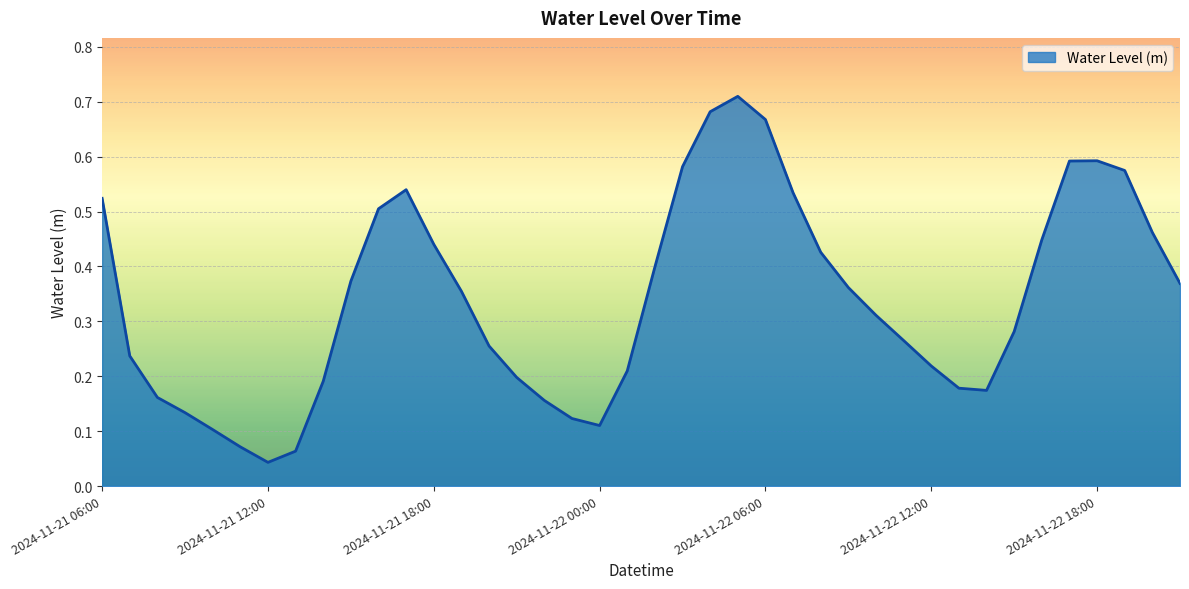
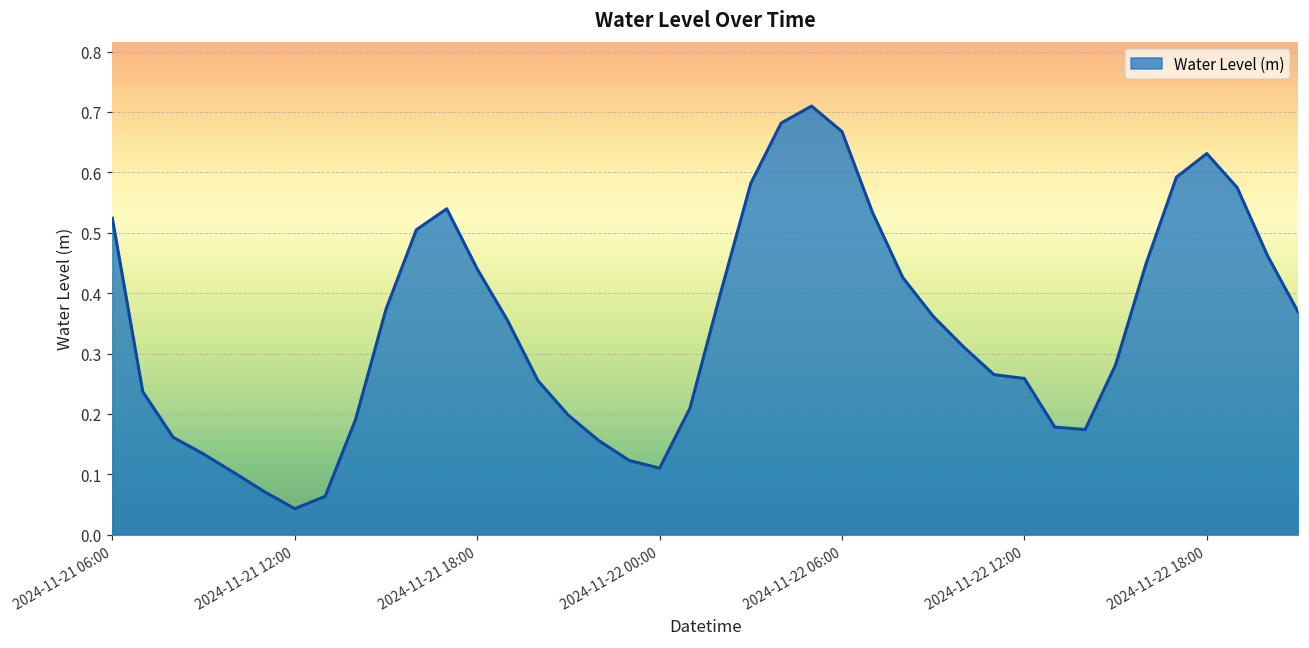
2024-11-22 12:00: 0.22 -> 0.26
2024-11-22 18:00: 0.59 -> 0.63
